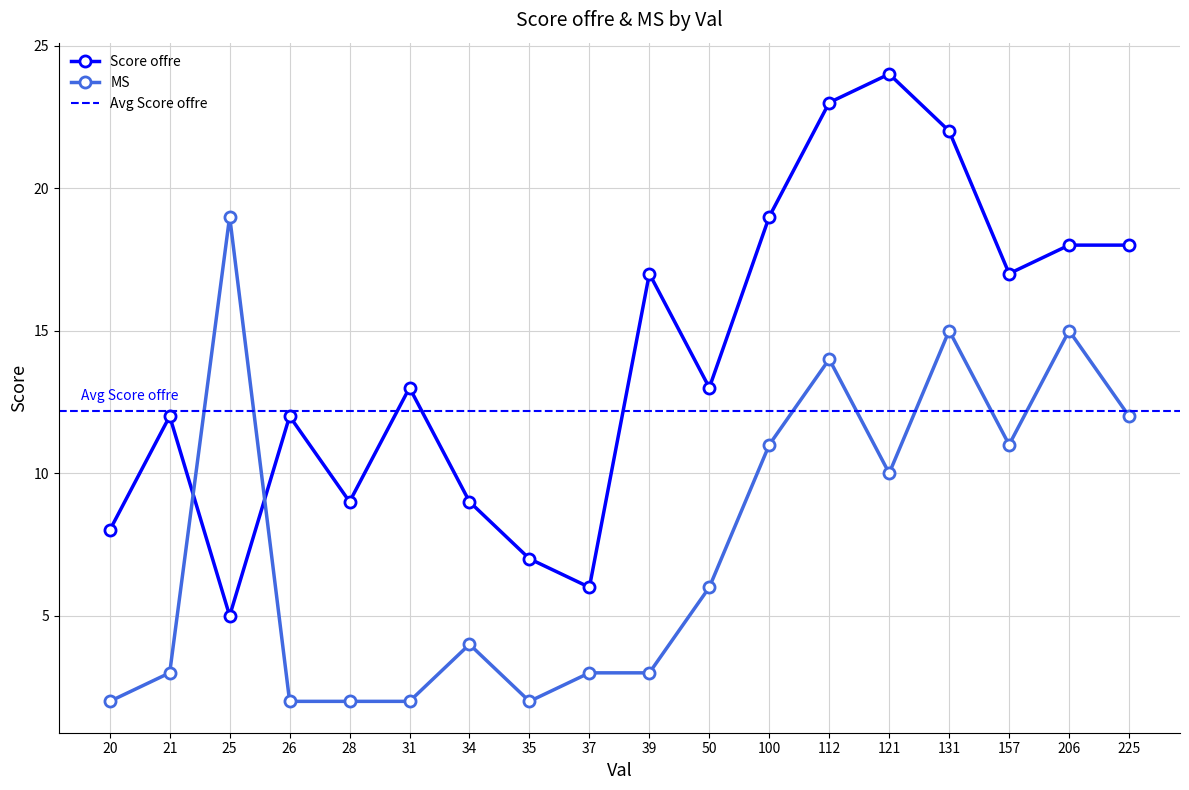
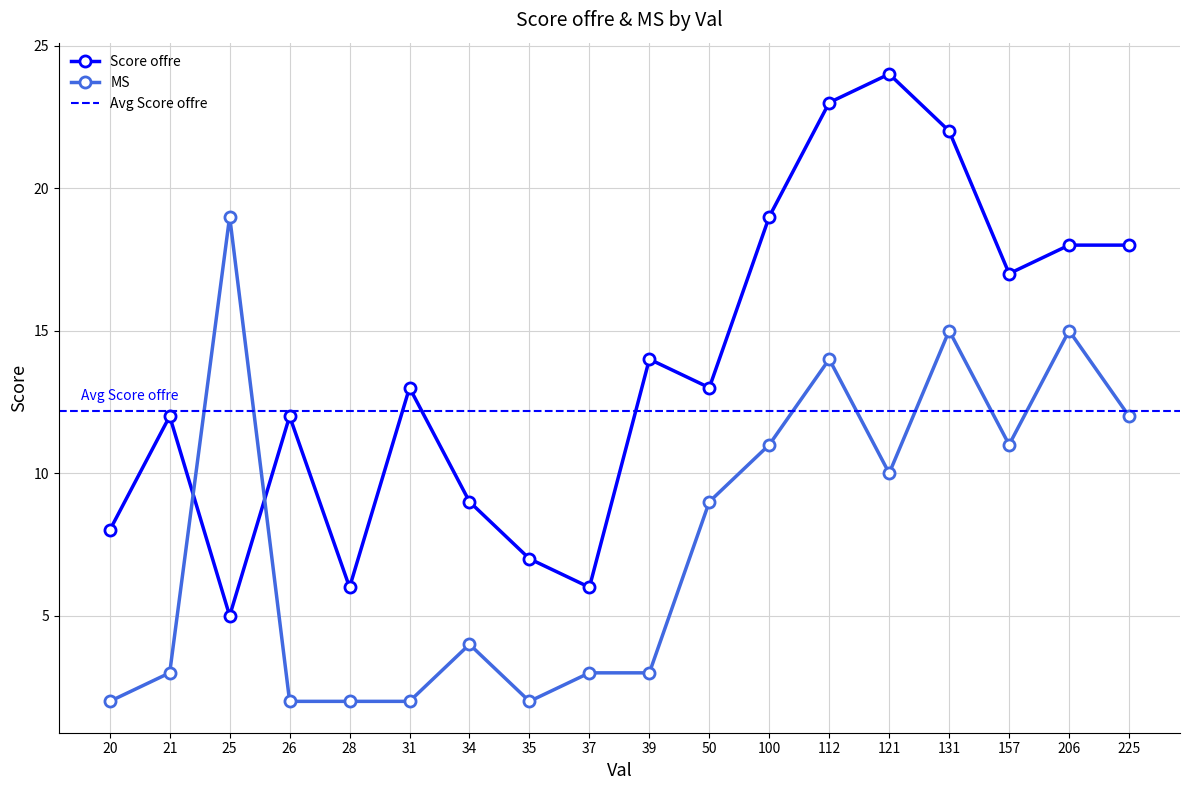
Score offre, 28: 9 -> 6
Score offre, 39: 17 -> 14
MS, 50: 6 -> 9
